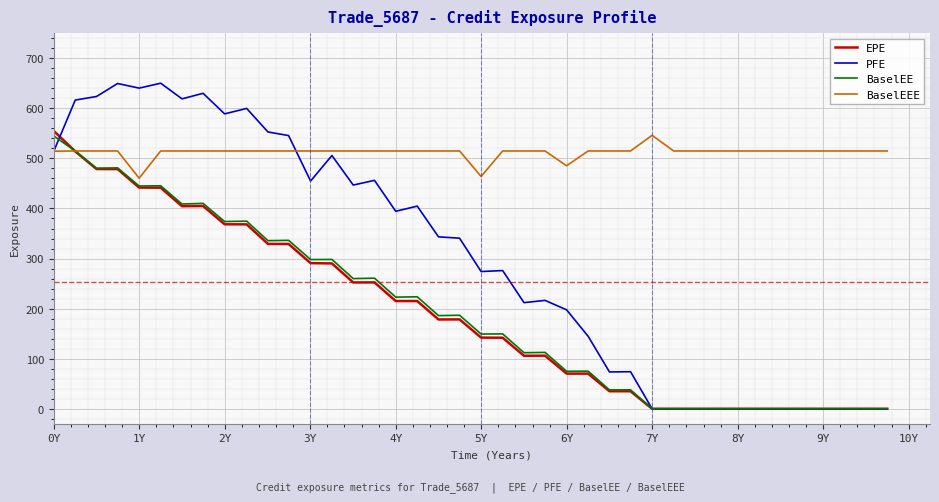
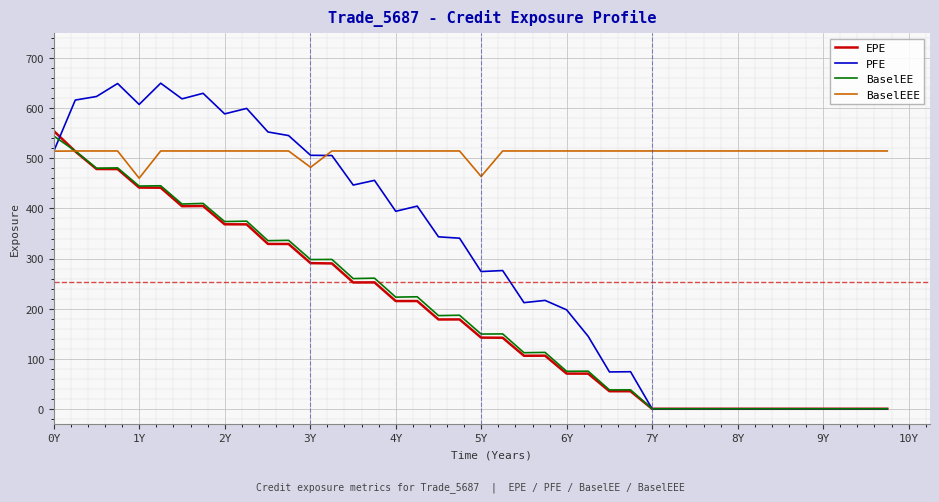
PFE, 1Y: 640 -> 610
PFE, 3Y: 450 -> 510
BaselEEE, 3Y: 510 -> 480
BaselEEE, 6Y: 490 -> 510
BaselEEE, 7Y: 550 -> 510
